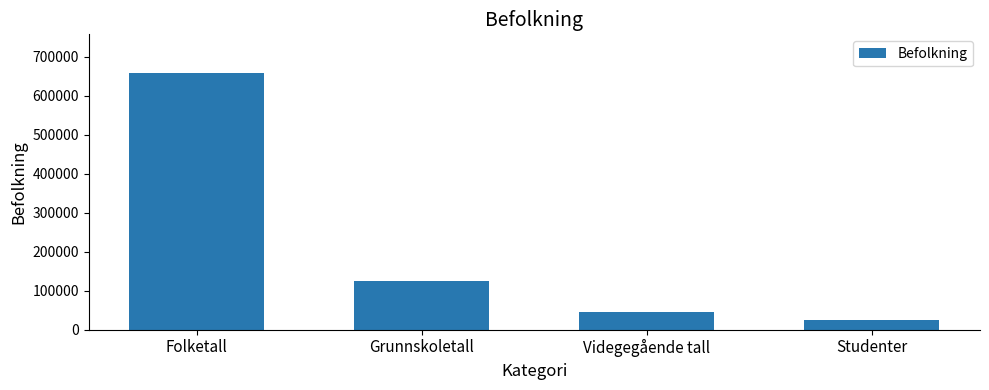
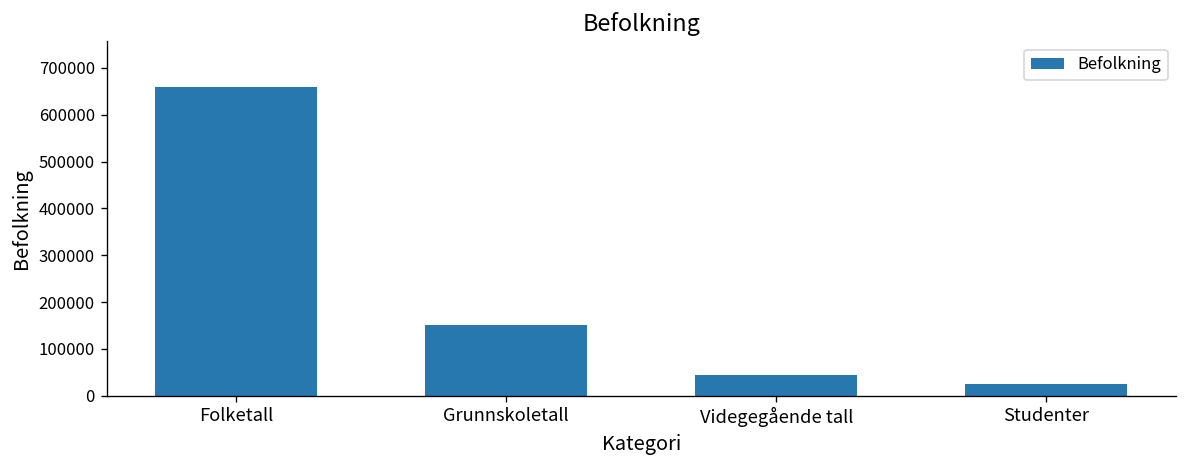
Grunnskoletall: 120000 -> 150000
